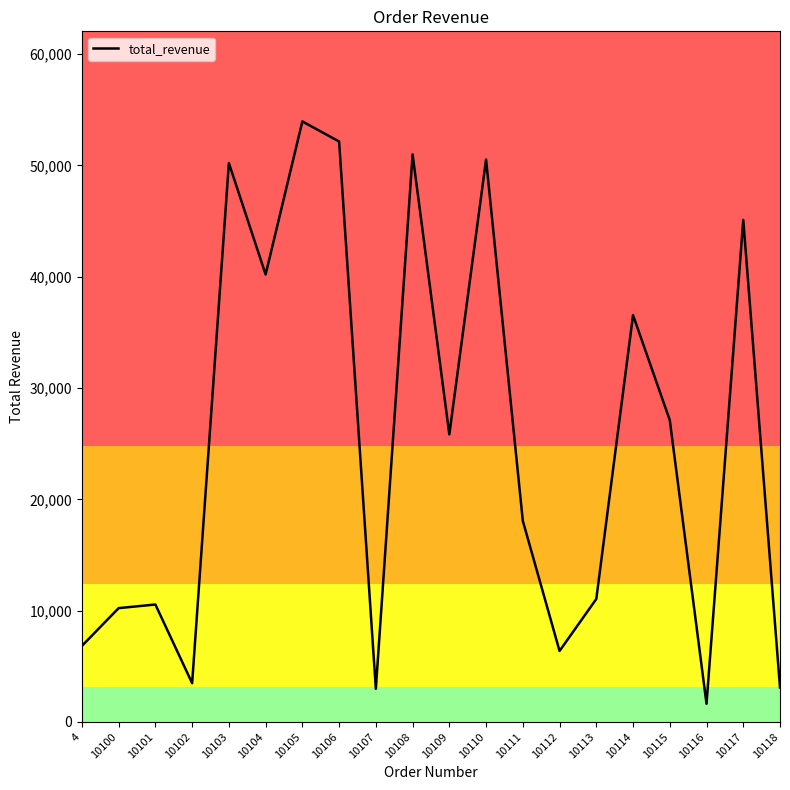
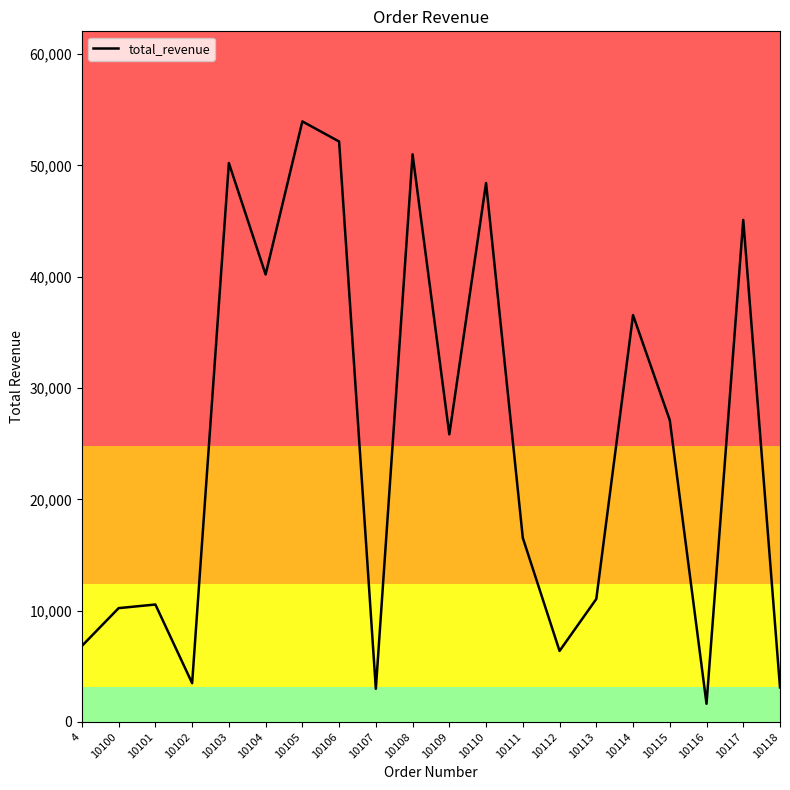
10110: 50,500 -> 48,400
10111: 18,100 -> 16,500
